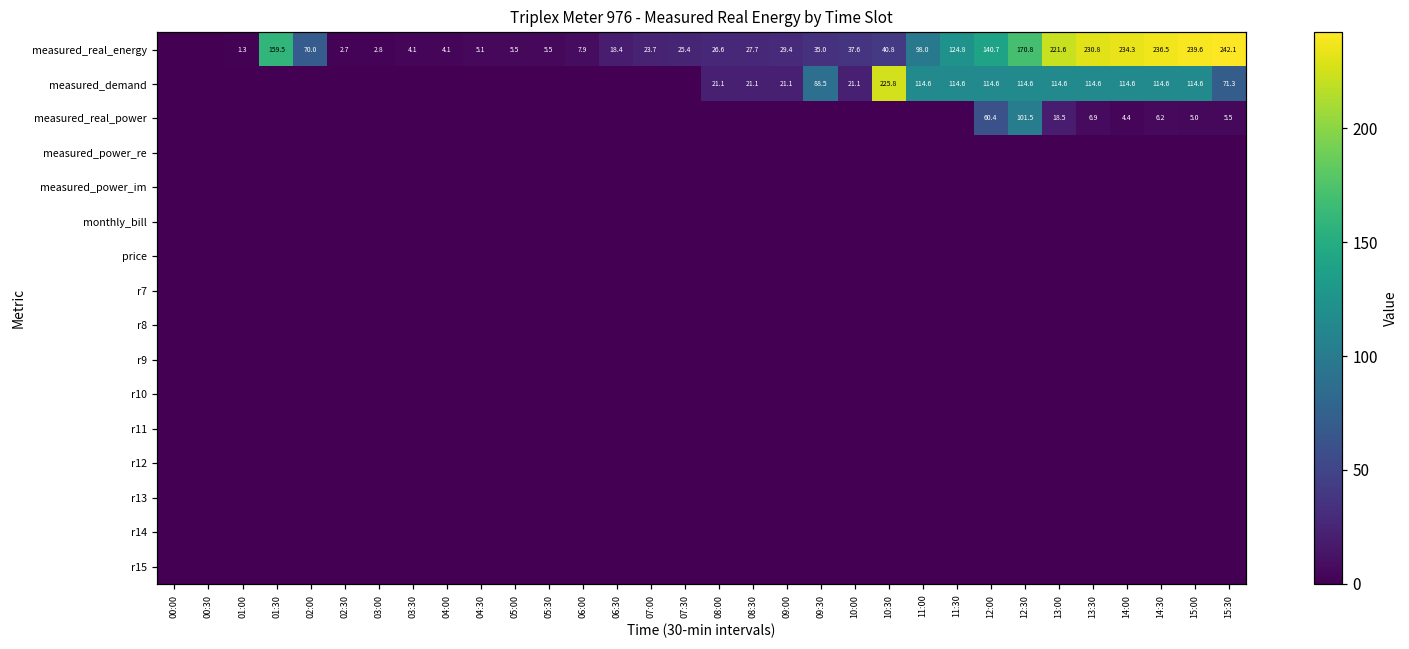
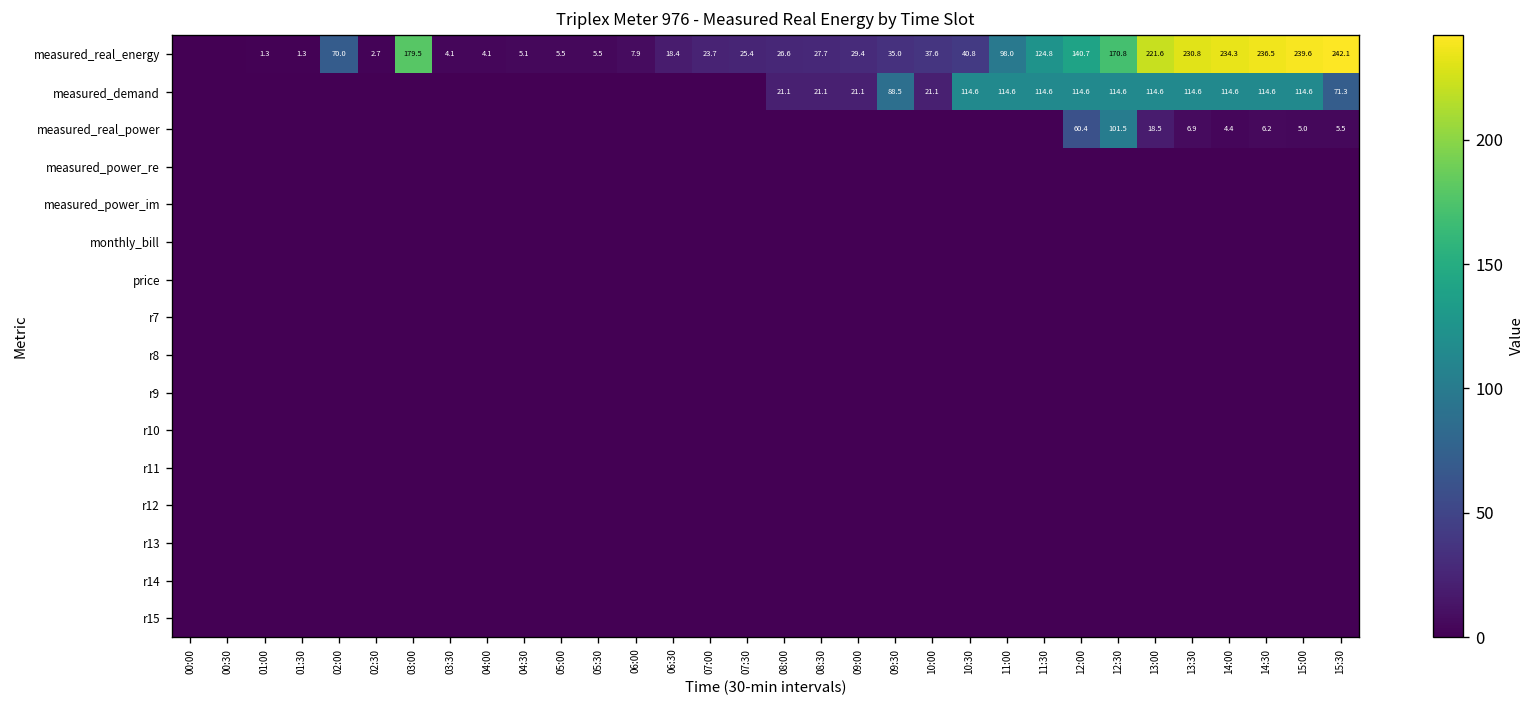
measured_real_energy, 01:30: 159.5 -> 1.3
measured_real_energy, 03:00: 2.8 -> 179.5
measured_demand, 10:30: 225.8 -> 114.6
